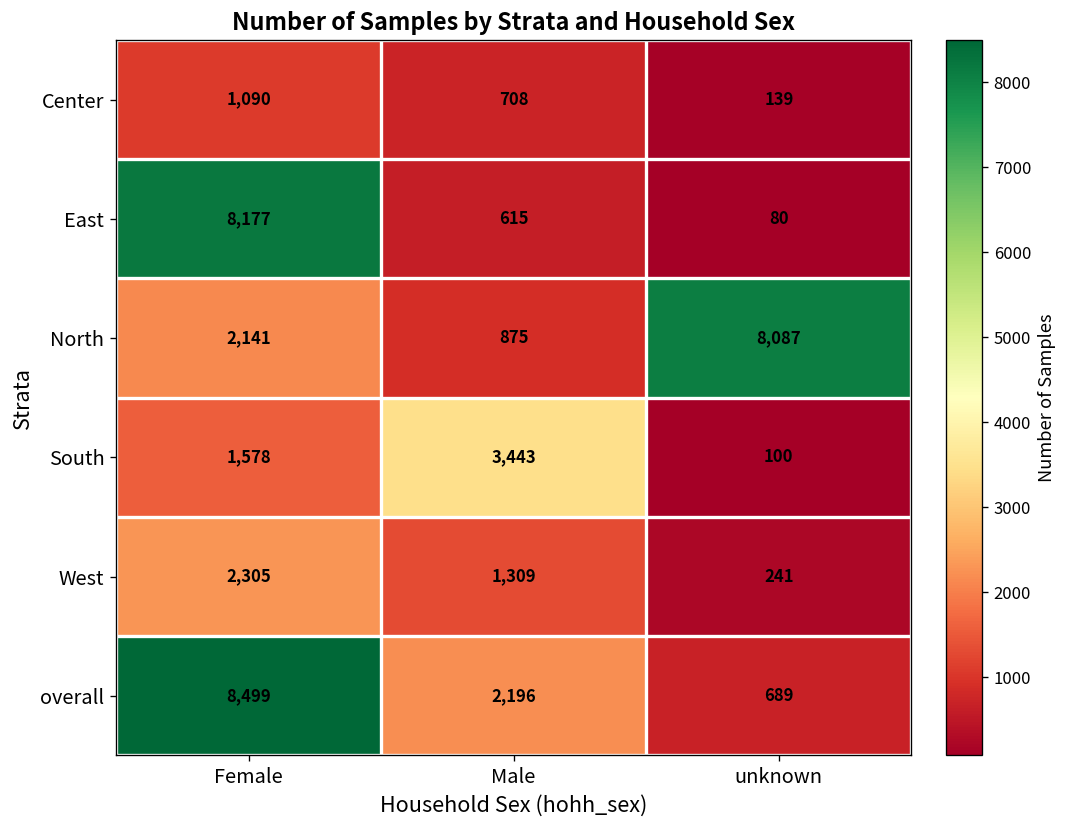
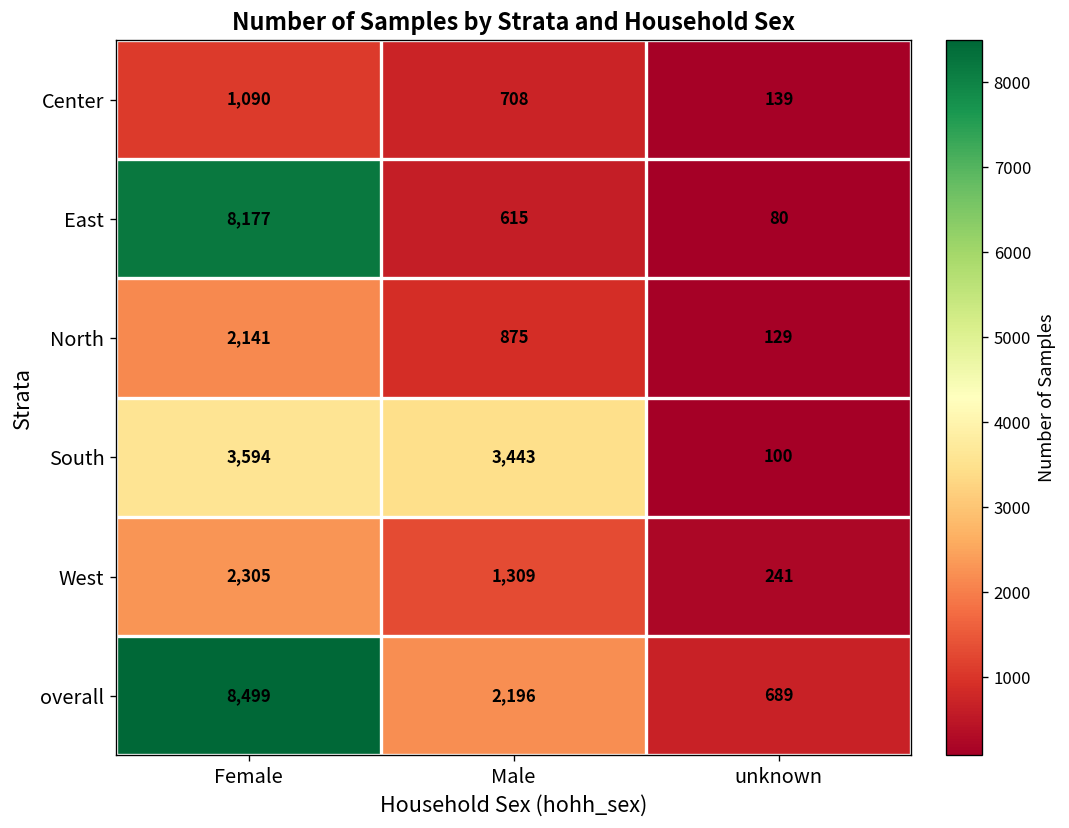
North, unknown: 8,087 -> 129
South, Female: 1,578 -> 3,594
